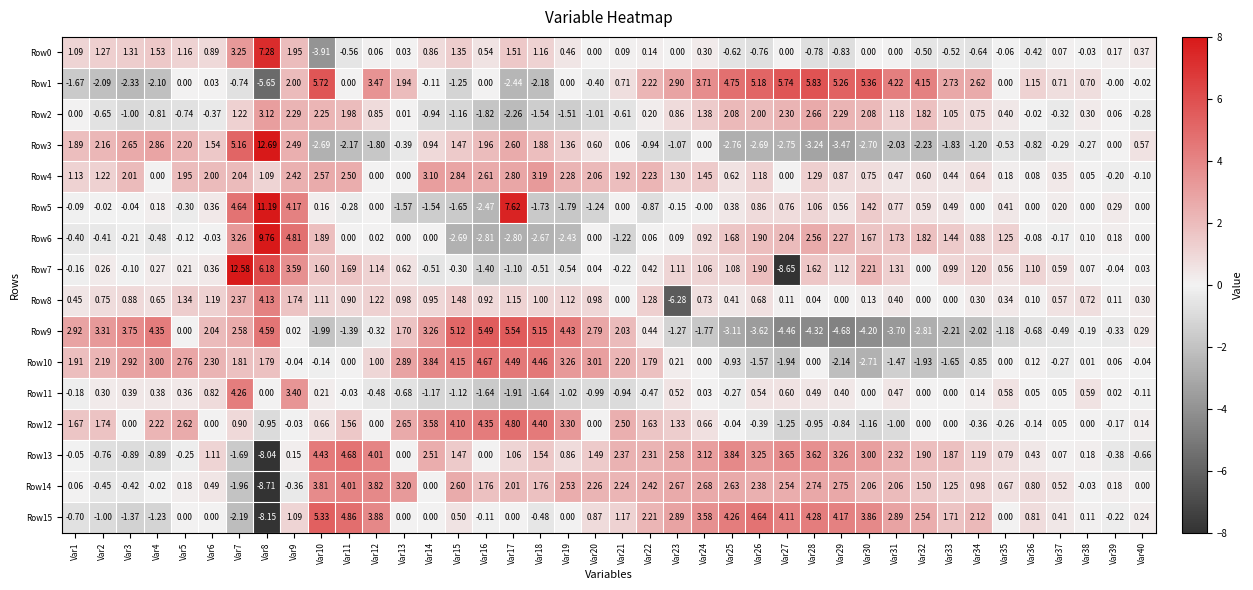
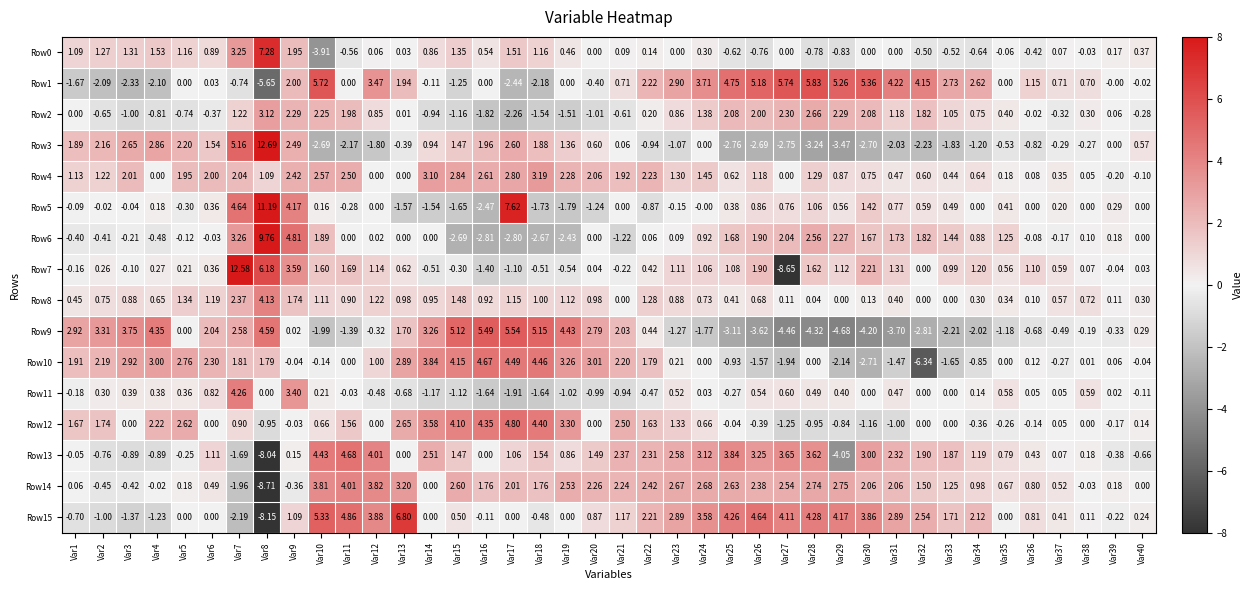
Row8, Var23: -6.28 -> 0.88
Row10, Var32: -1.93 -> -6.34
Row13, Var29: 3.26 -> -4.05
Row15, Var13: 0.00 -> 6.80
